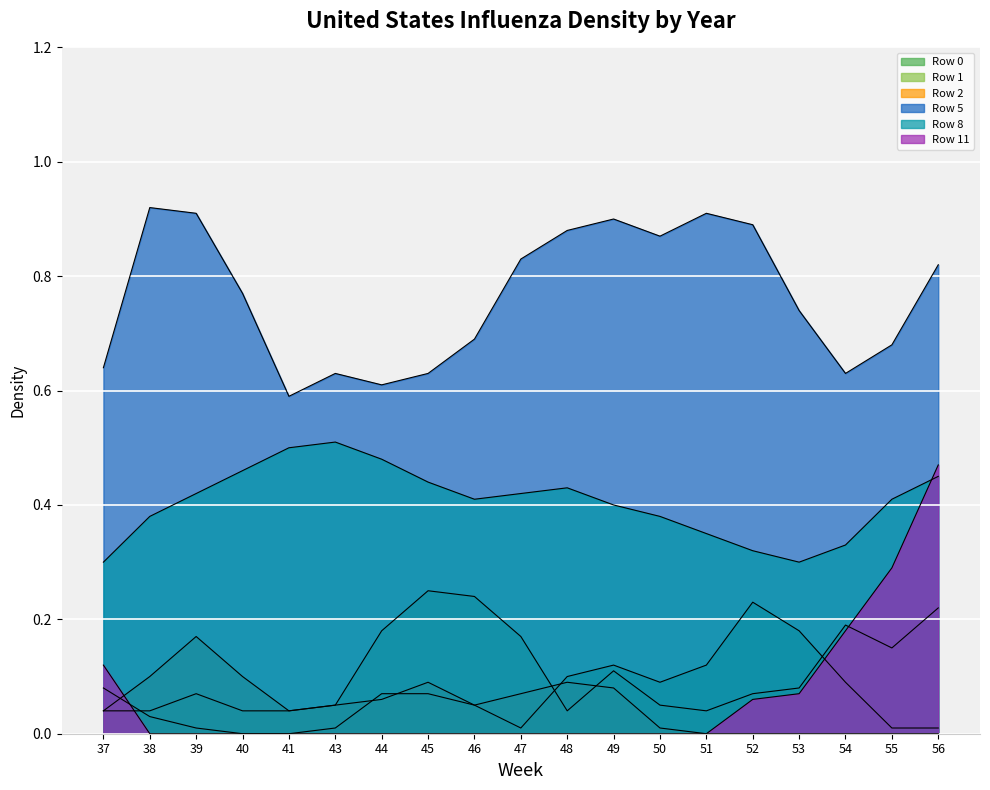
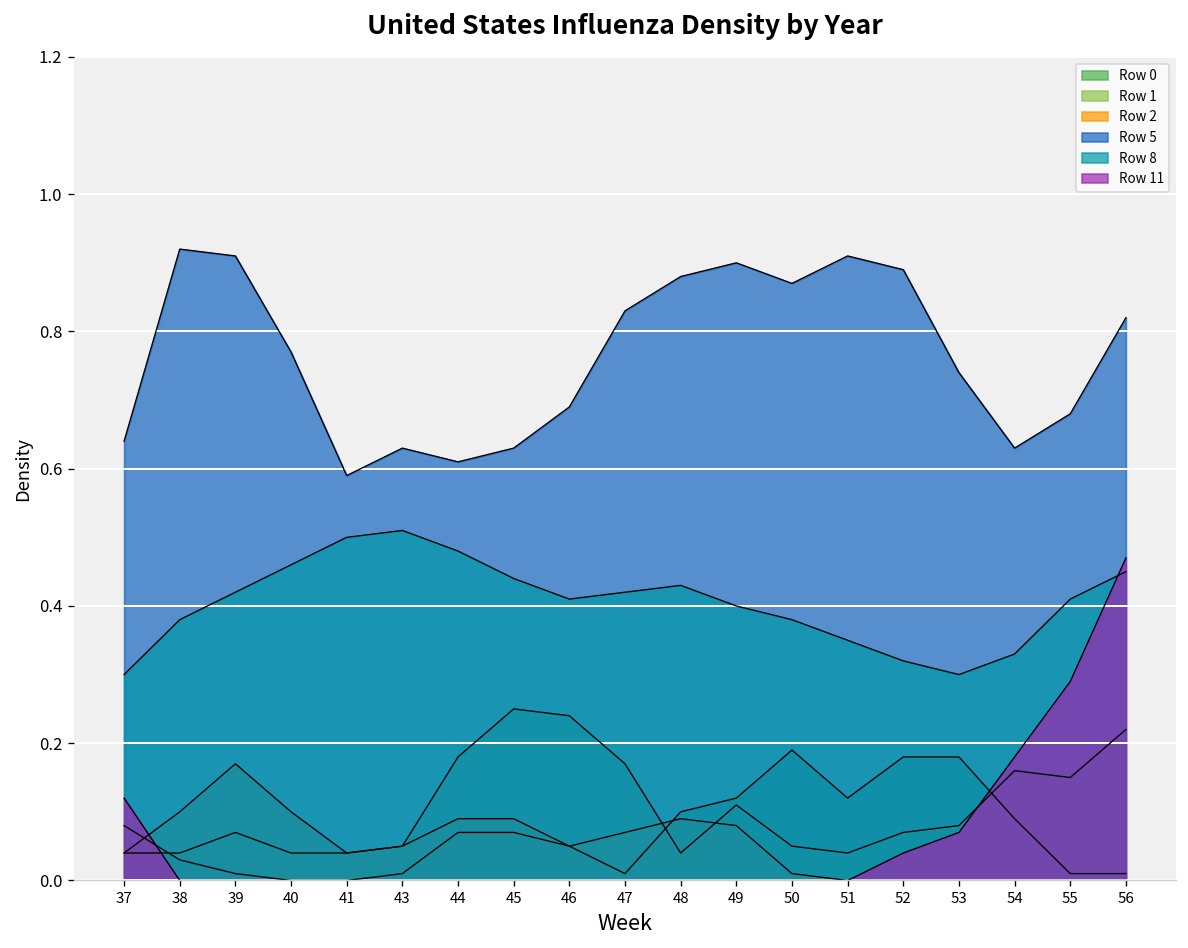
Row 2, 44: 0.06 -> 0.09
Row 0, 50: 0.09 -> 0.19
Row 0, 52: 0.23 -> 0.18
Row 11, 52: 0.06 -> 0.04
Row 1, 54: 0.19 -> 0.16
